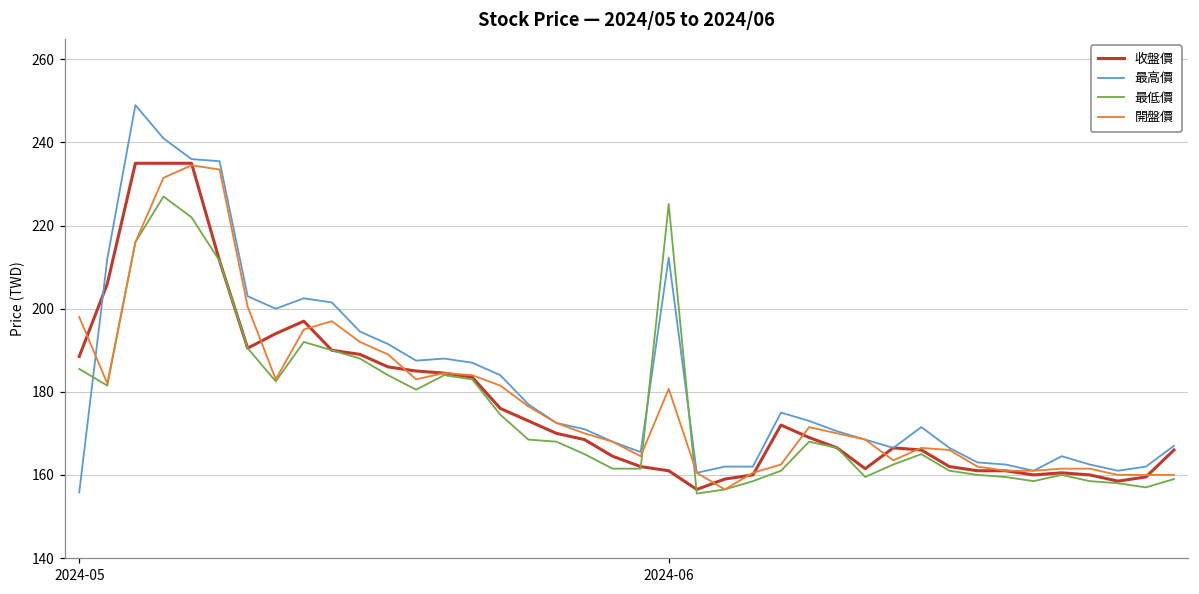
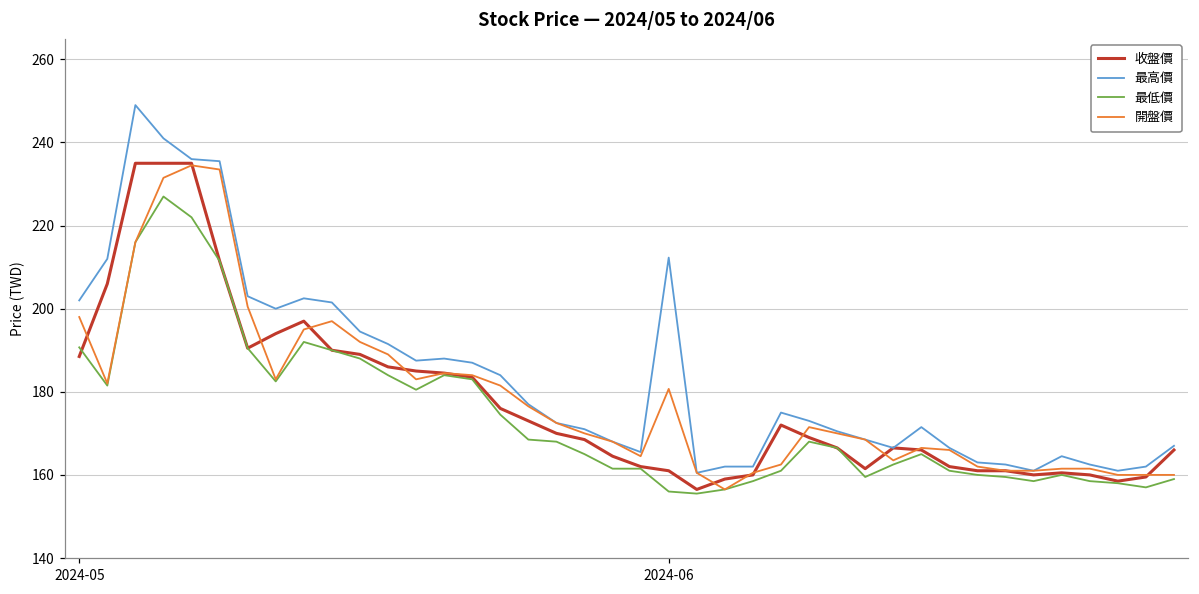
最高價, 2024-05: 156 -> 202
最低價, 2024-05: 186 -> 191
最低價, 2024-06: 225 -> 156
